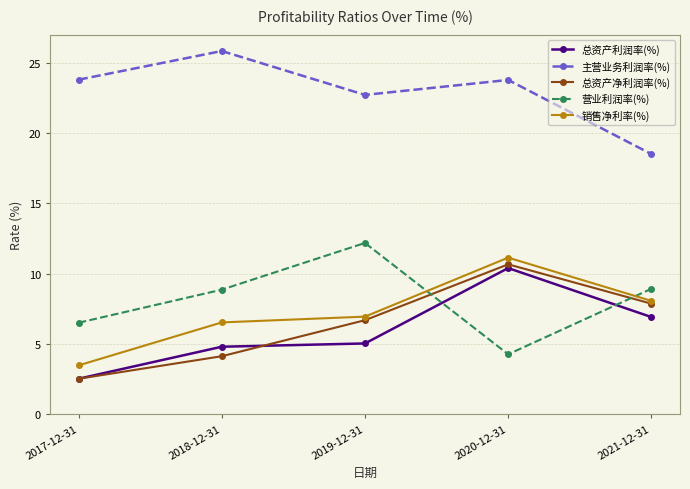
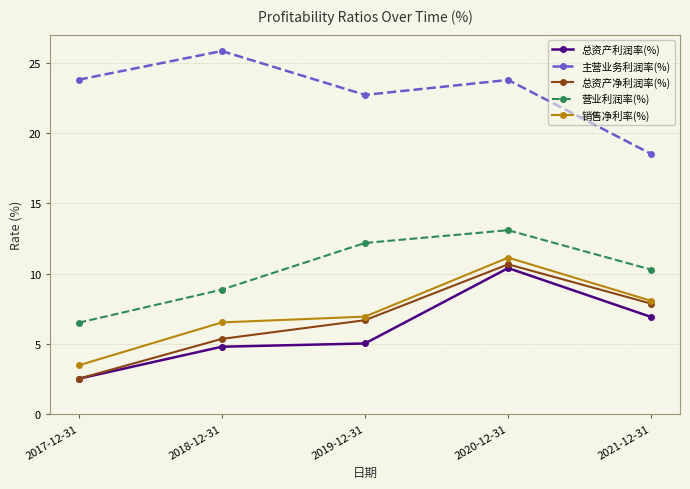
总资产净利润率(%), 2018-12-31: 4.1 -> 5.4
营业利润率(%), 2020-12-31: 4.3 -> 13.1
营业利润率(%), 2021-12-31: 8.9 -> 10.3
